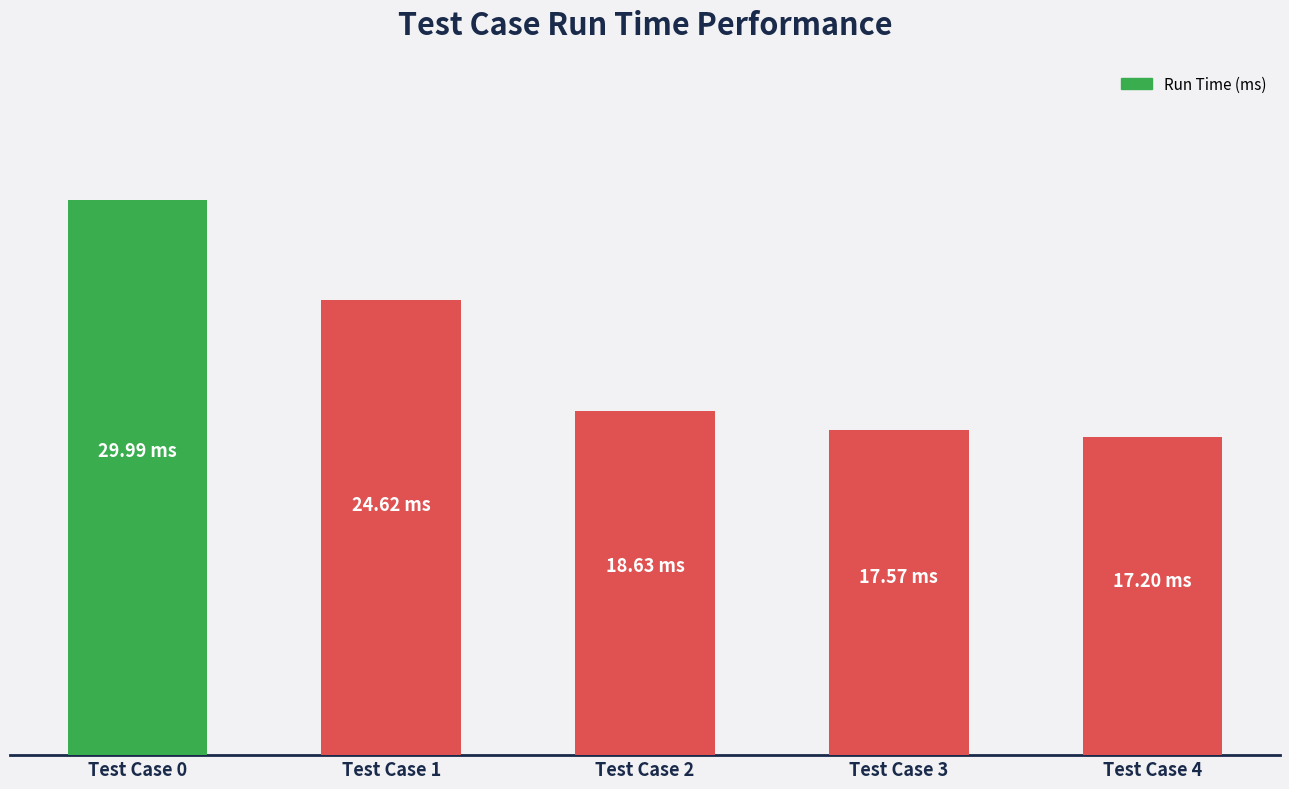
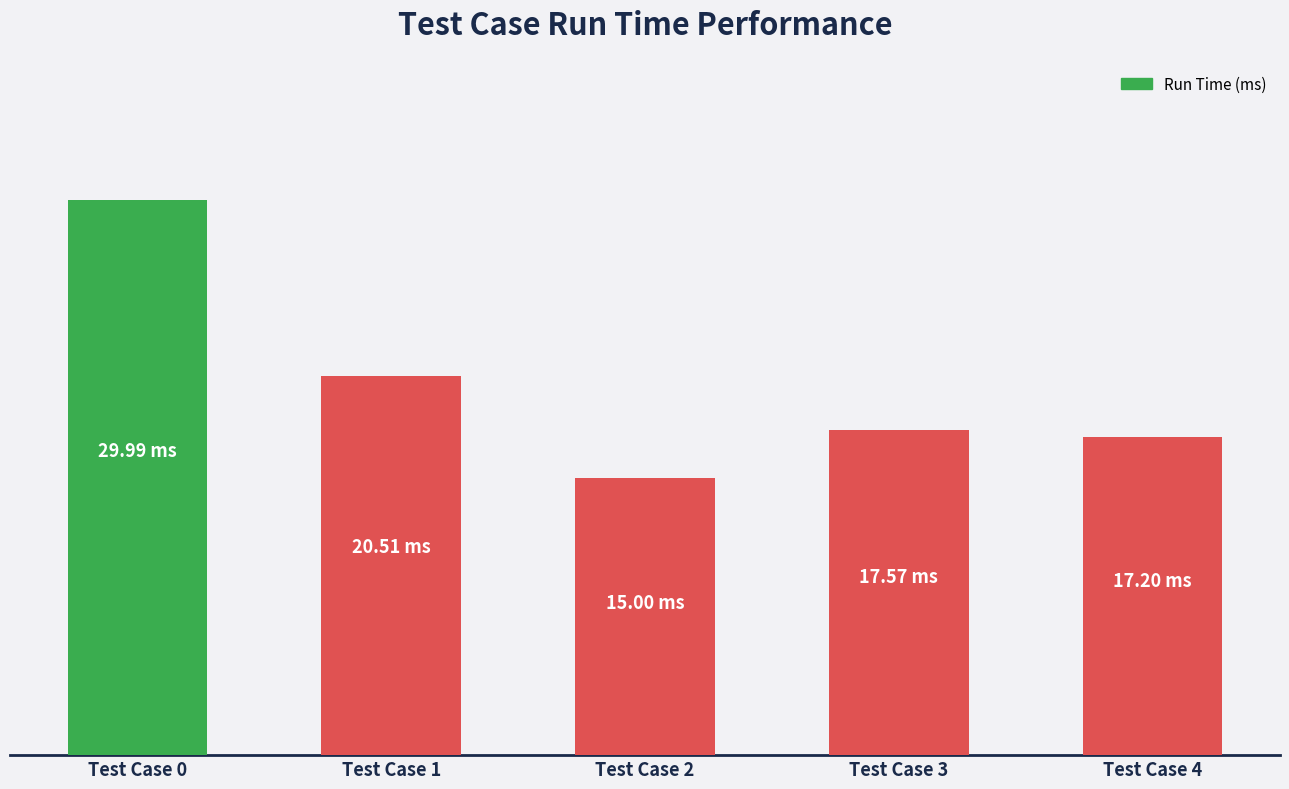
Test Case 1: 24.62 -> 20.51
Test Case 2: 18.63 -> 15.00
